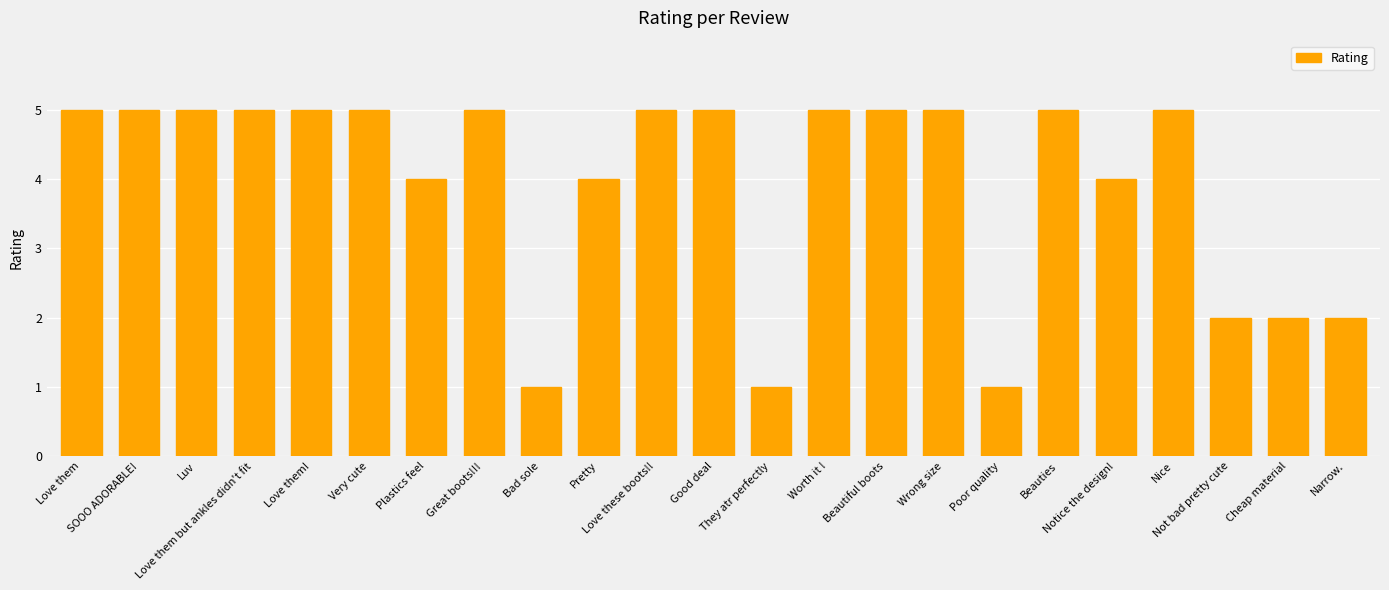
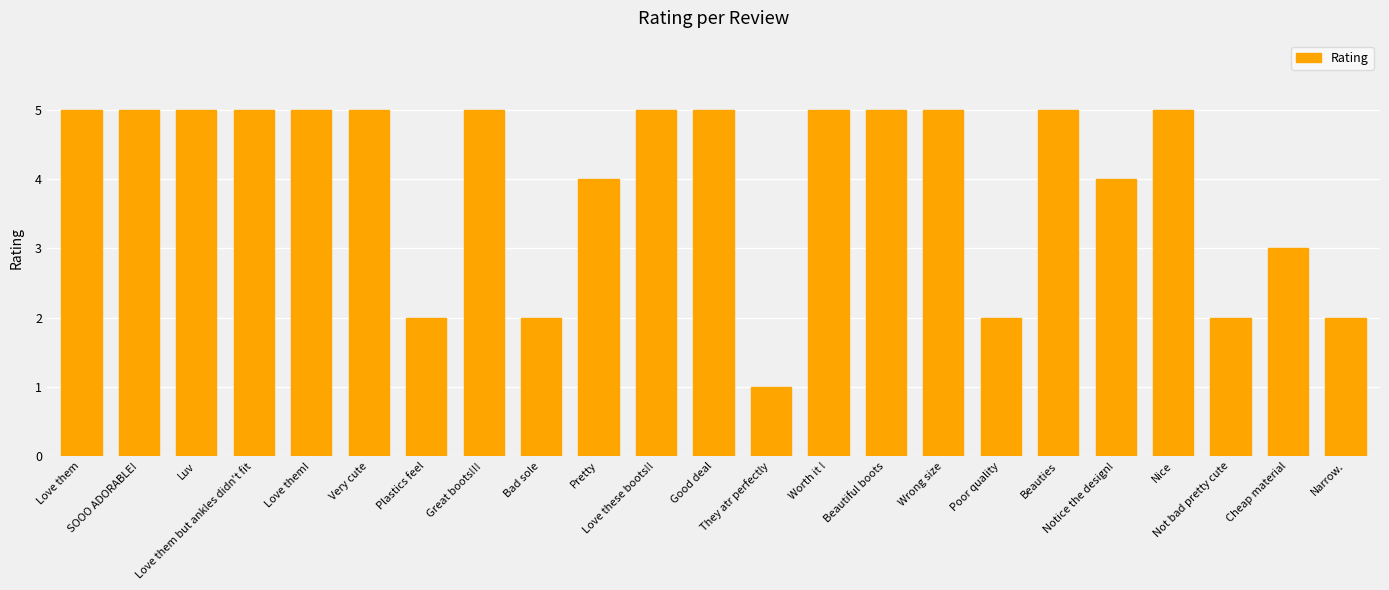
Plastics feel: 4 -> 2
Bad sole: 1 -> 2
Poor quality: 1 -> 2
Cheap material: 2 -> 3
